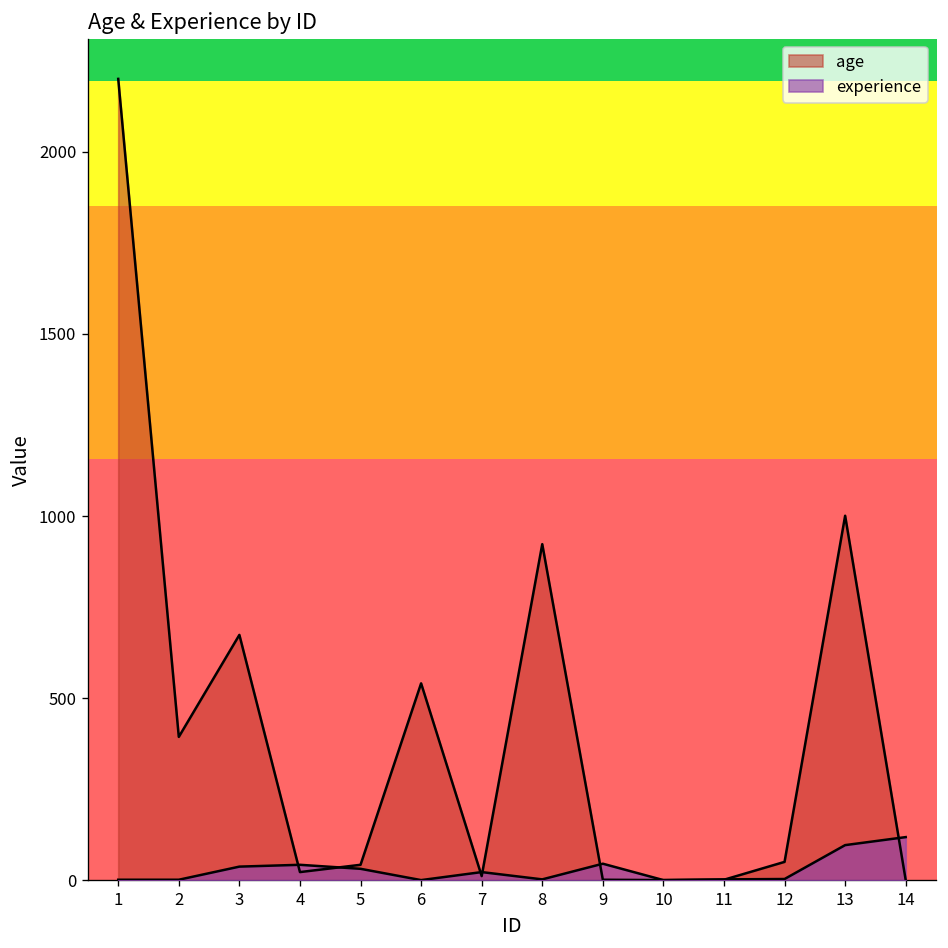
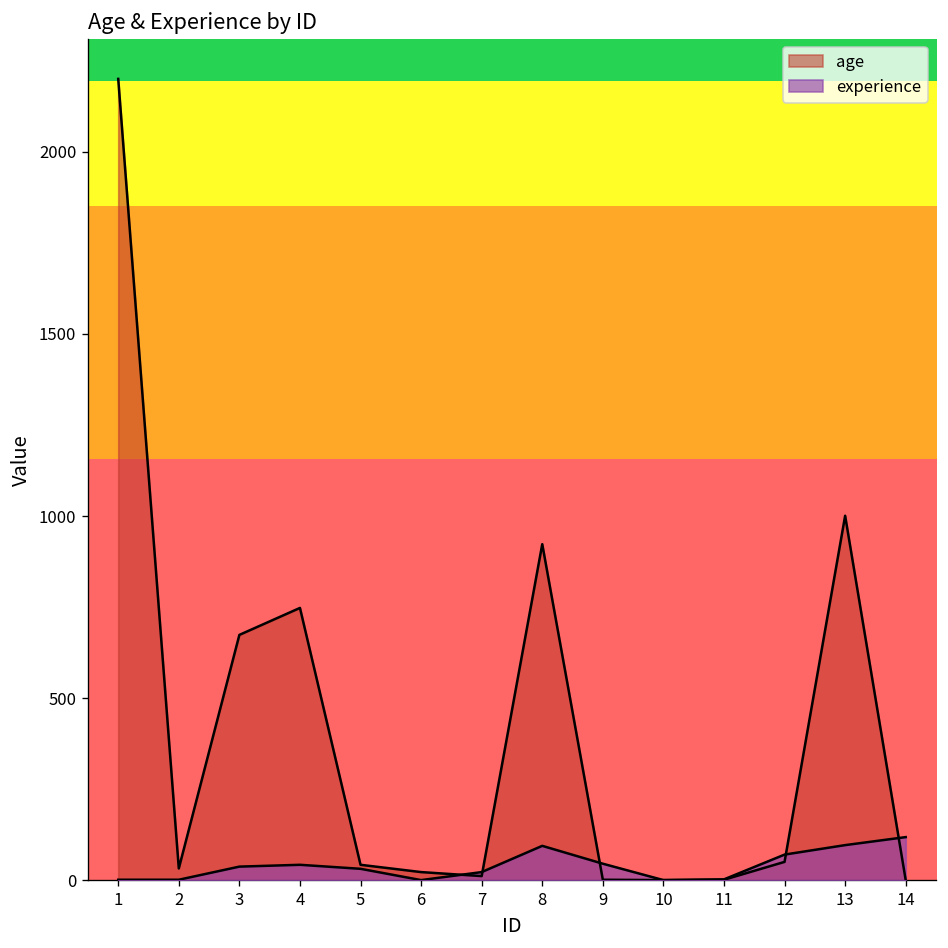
age, 2: 390 -> 30
age, 4: 20 -> 750
age, 6: 540 -> 20
experience, 8: 0 -> 100
experience, 12: 0 -> 70
